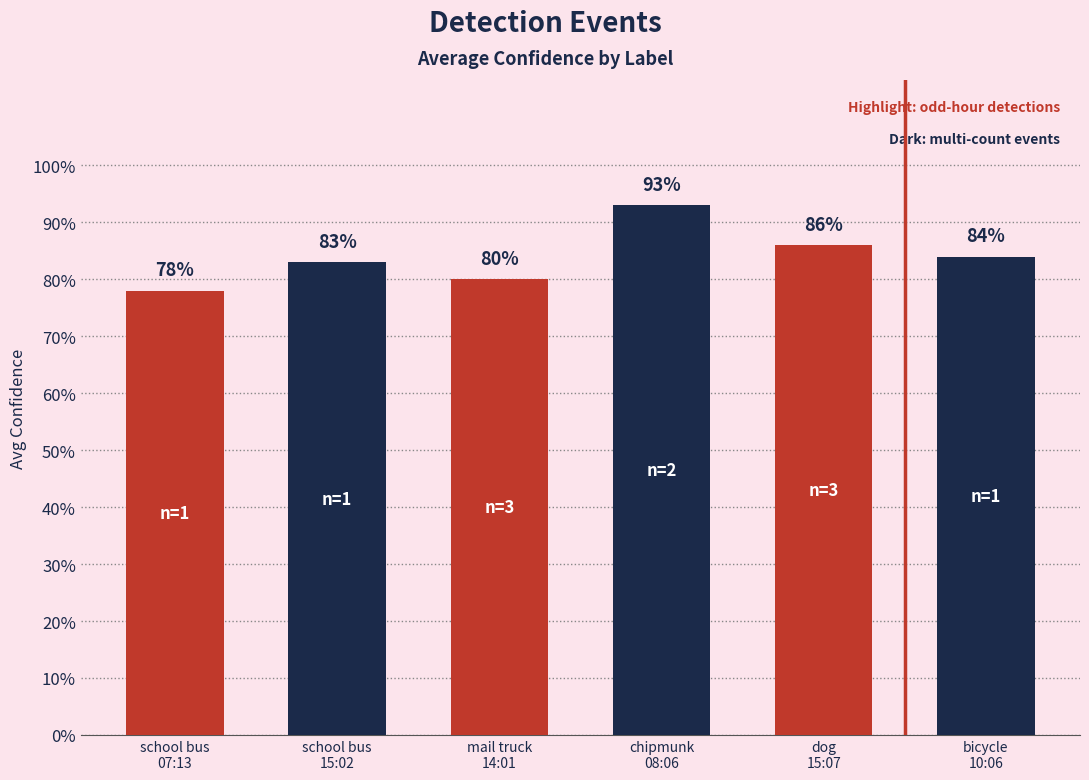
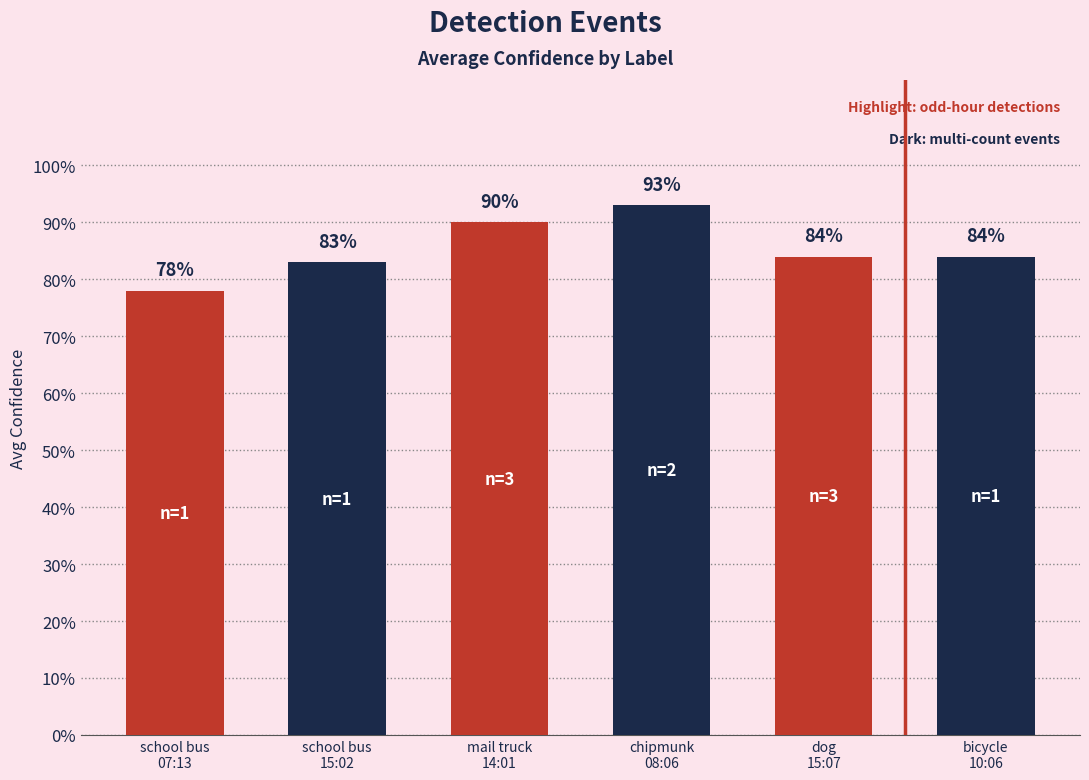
mail truck 14:01: 80% -> 90%
dog 15:07: 86% -> 84%
